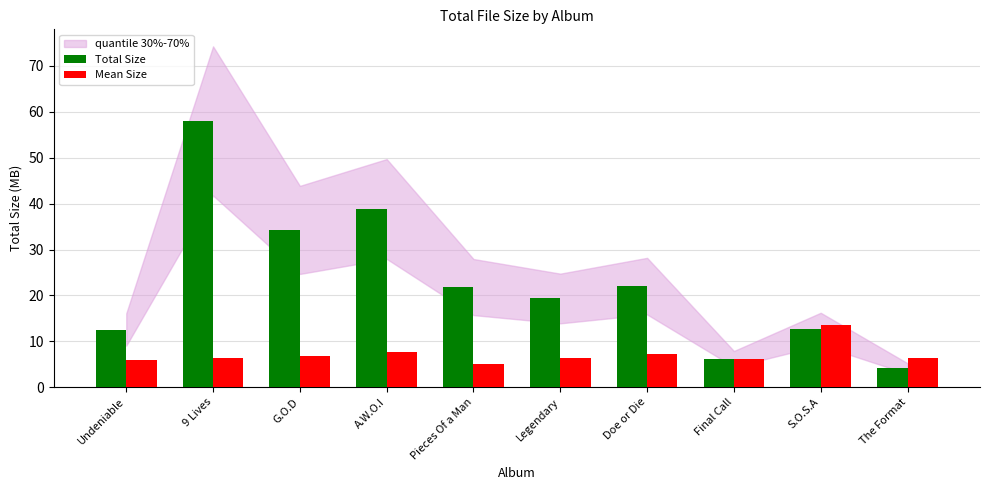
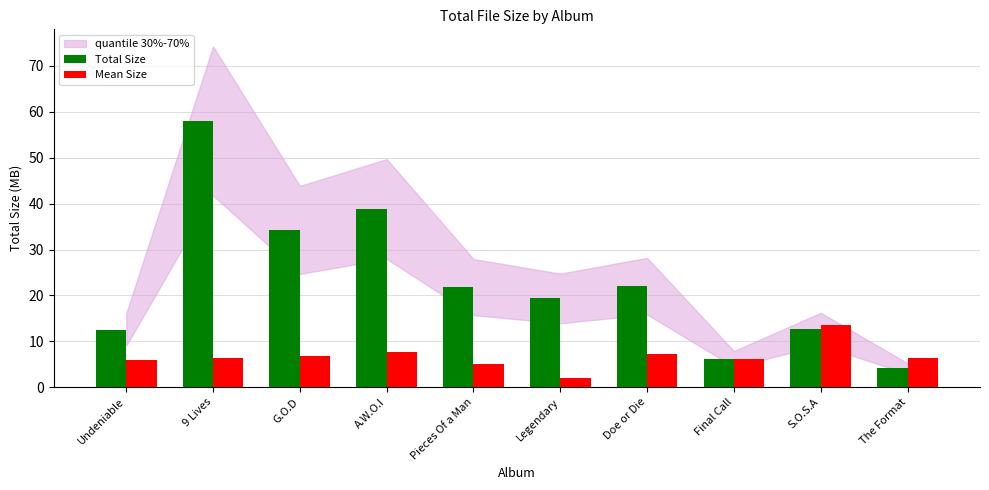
Mean Size, Legendary: 6 -> 2
